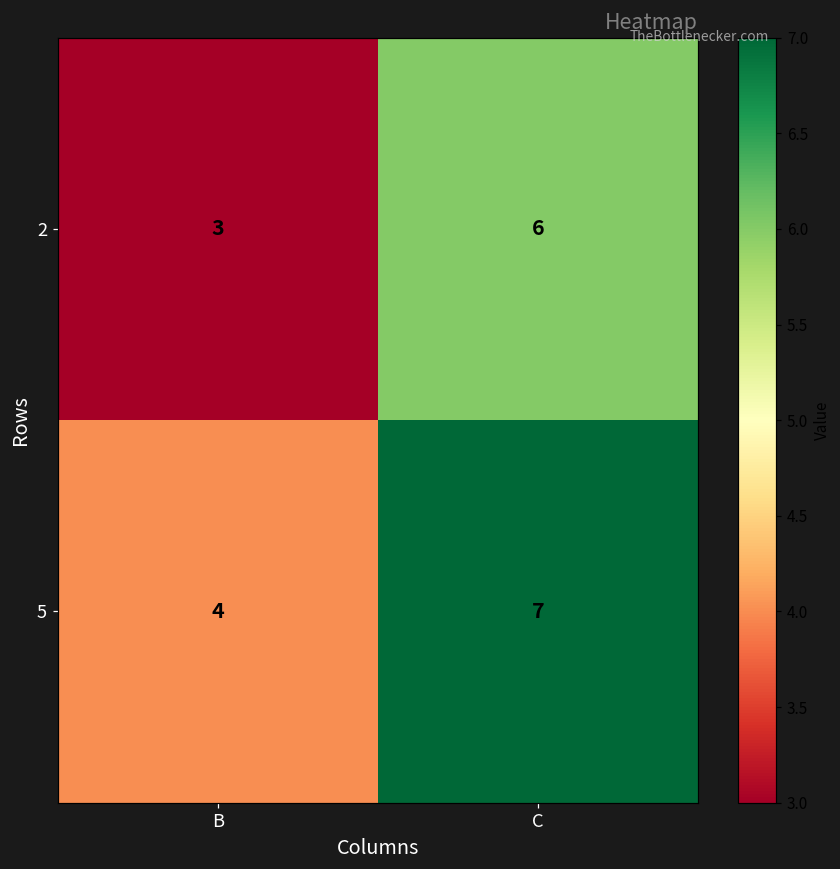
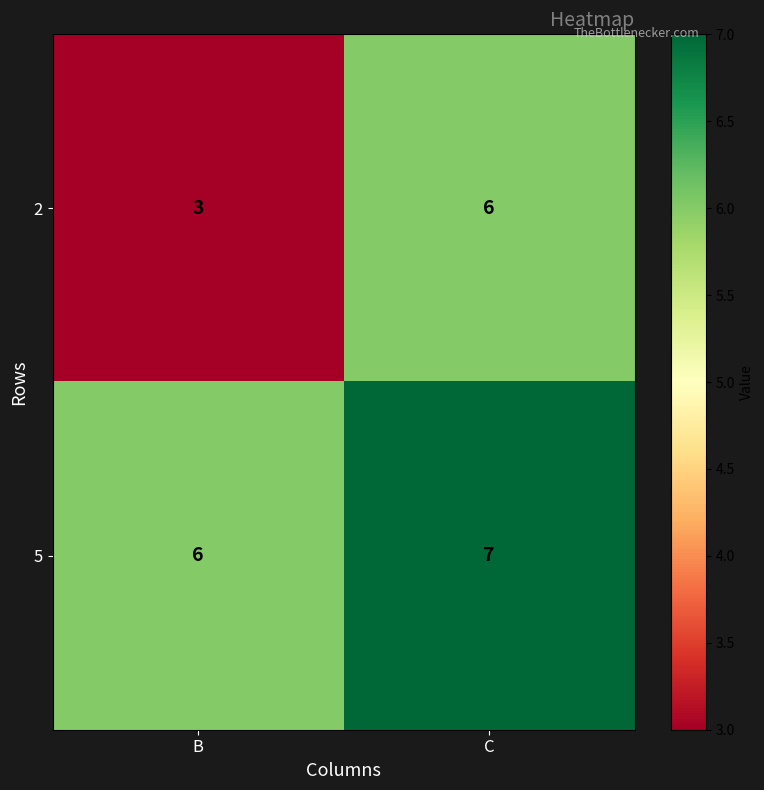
5, B: 4 -> 6
